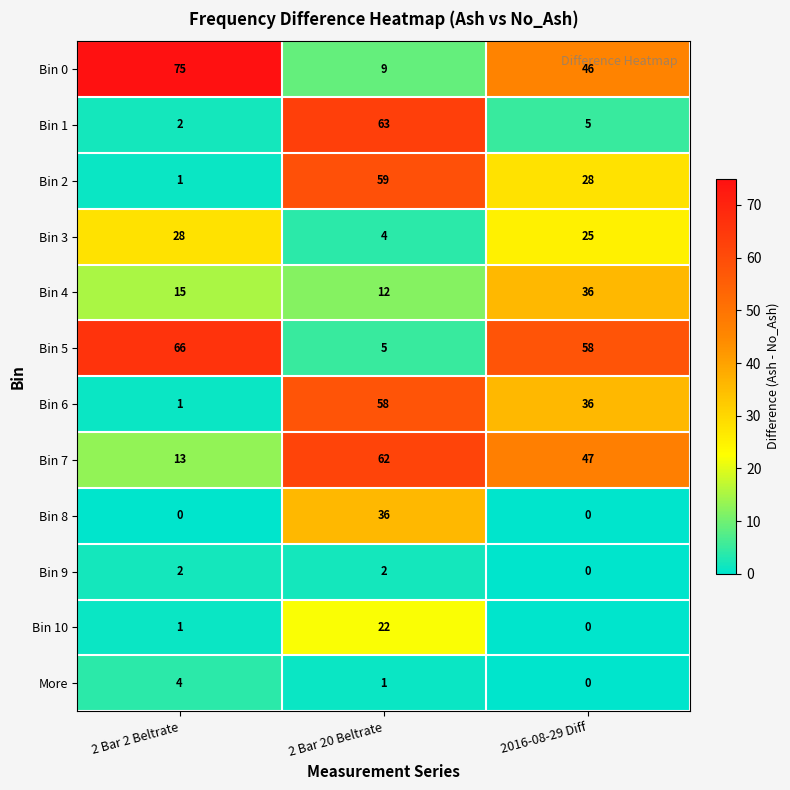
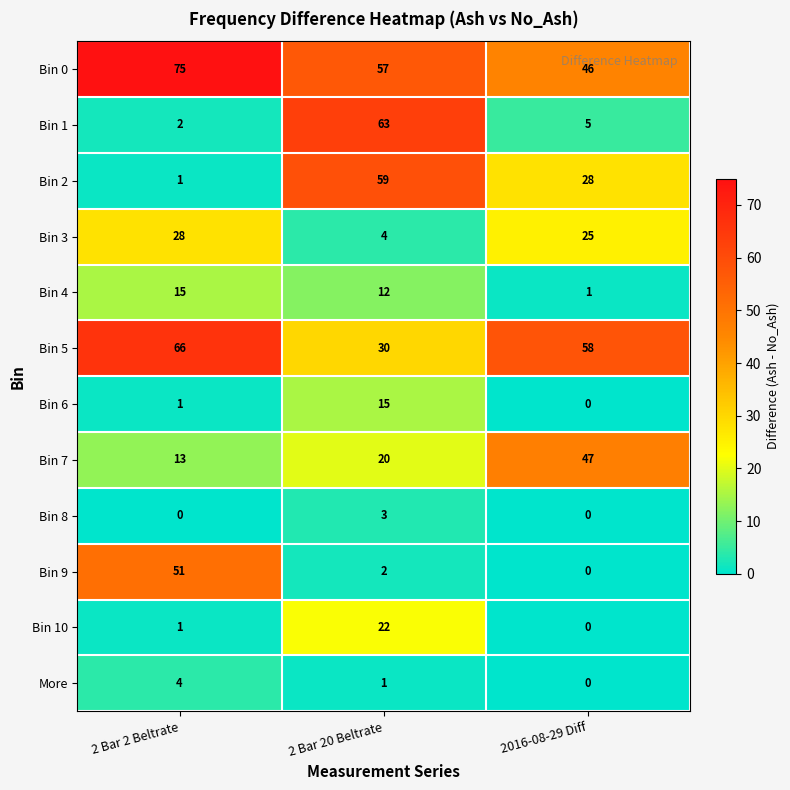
Bin 0, 2 Bar 20 Beltrate: 9 -> 57
Bin 4, 2016-08-29 Diff: 36 -> 1
Bin 5, 2 Bar 20 Beltrate: 5 -> 30
Bin 6, 2 Bar 20 Beltrate: 58 -> 15
Bin 6, 2016-08-29 Diff: 36 -> 0
Bin 7, 2 Bar 20 Beltrate: 62 -> 20
Bin 8, 2 Bar 20 Beltrate: 36 -> 3
Bin 9, 2 Bar 2 Beltrate: 2 -> 51
